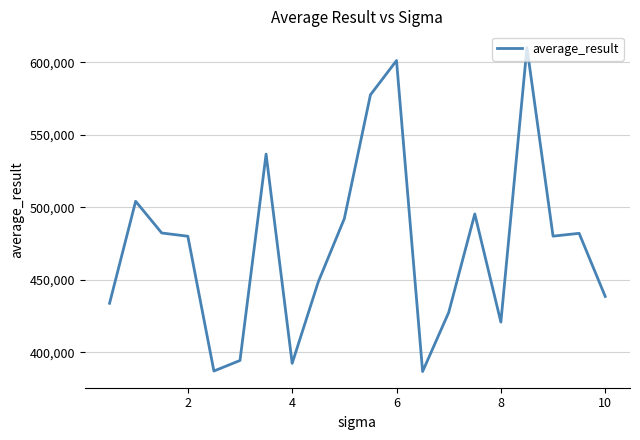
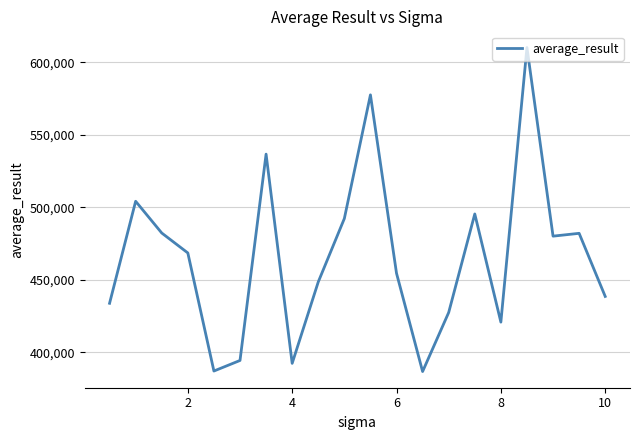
2: 480,000 -> 469,000
6: 601,000 -> 455,000
